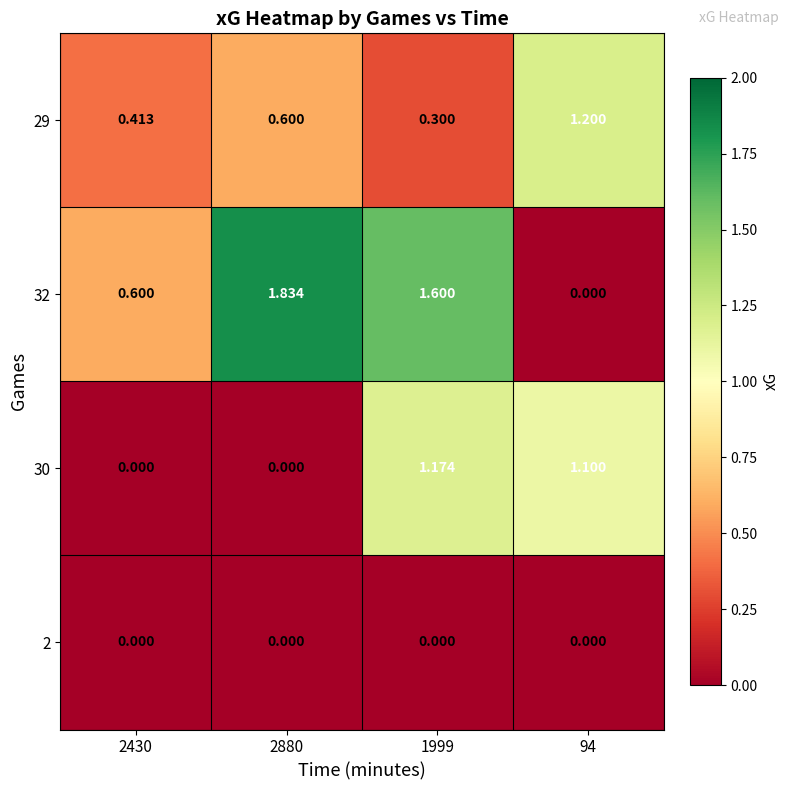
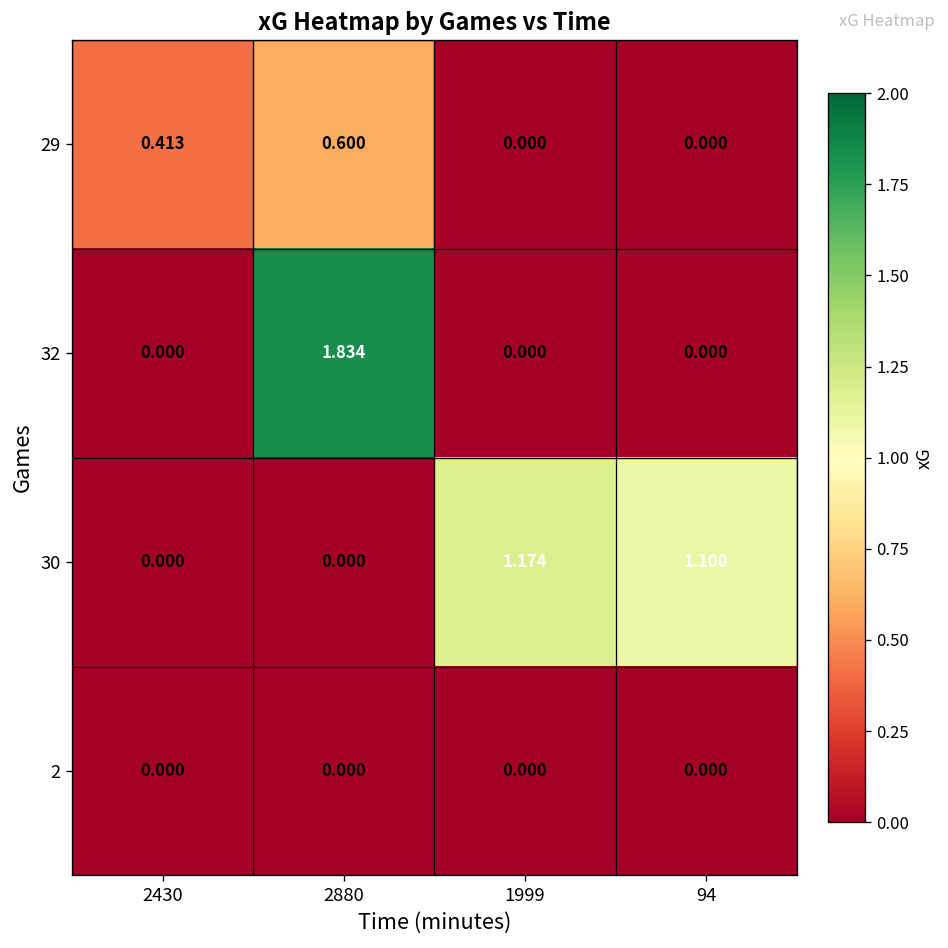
29, 1999: 0.300 -> 0.000
29, 94: 1.200 -> 0.000
32, 2430: 0.600 -> 0.000
32, 1999: 1.600 -> 0.000
